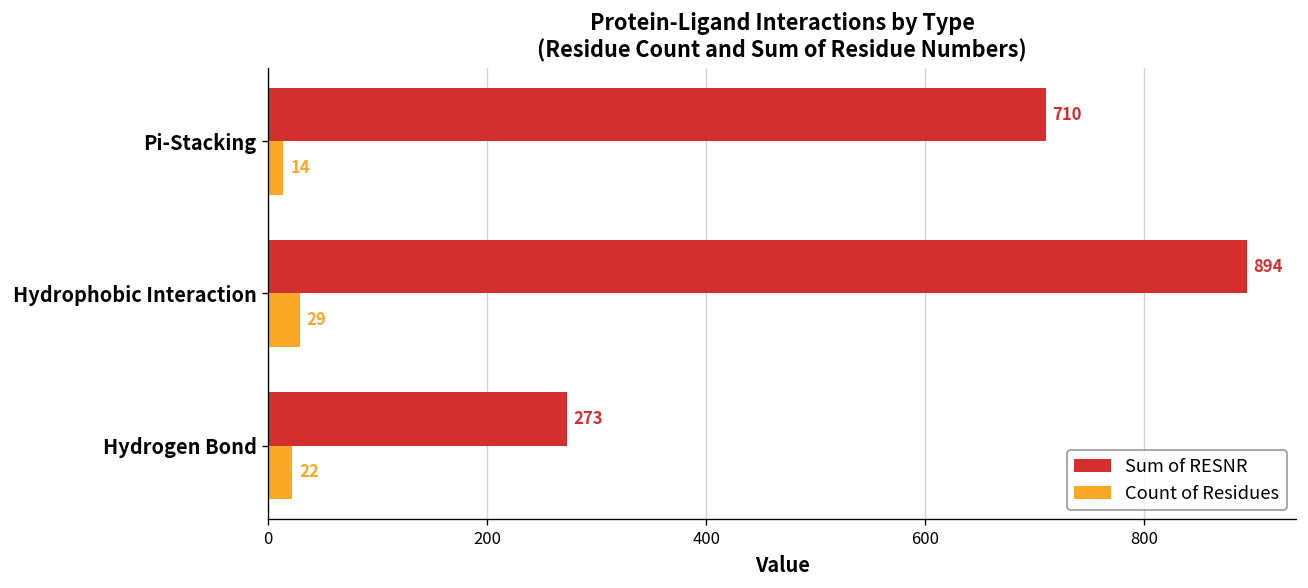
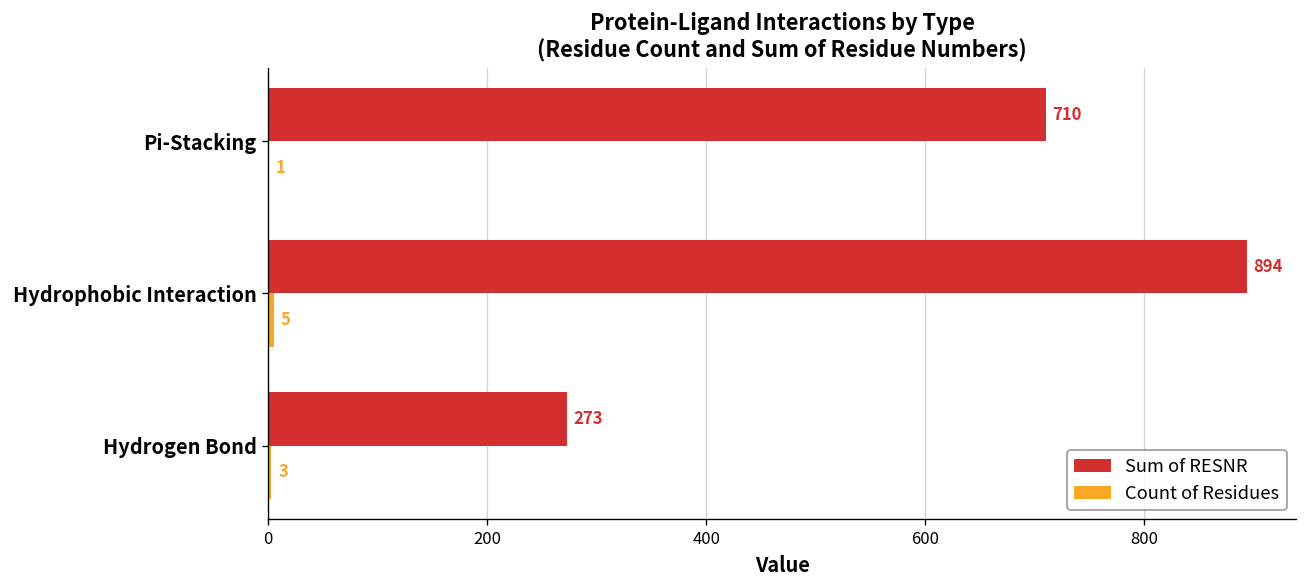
Count of Residues, Pi-Stacking: 14 -> 1
Count of Residues, Hydrophobic Interaction: 29 -> 5
Count of Residues, Hydrogen Bond: 22 -> 3
